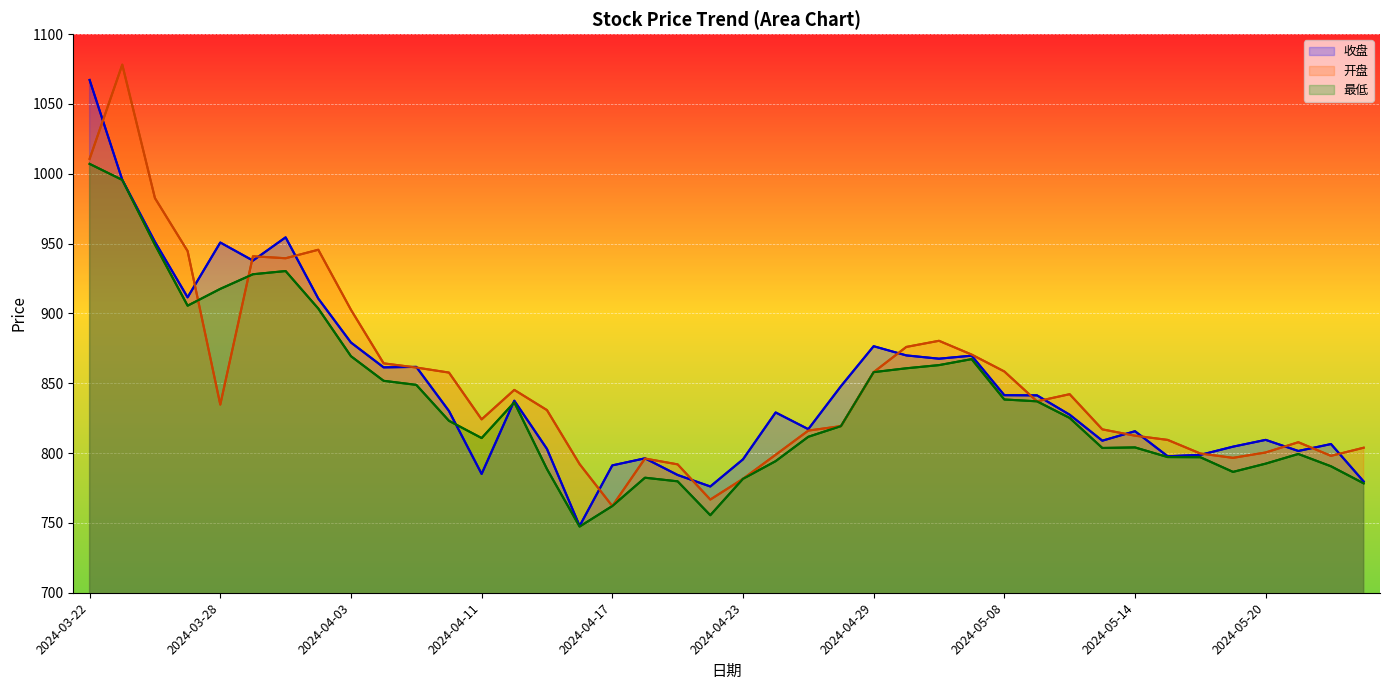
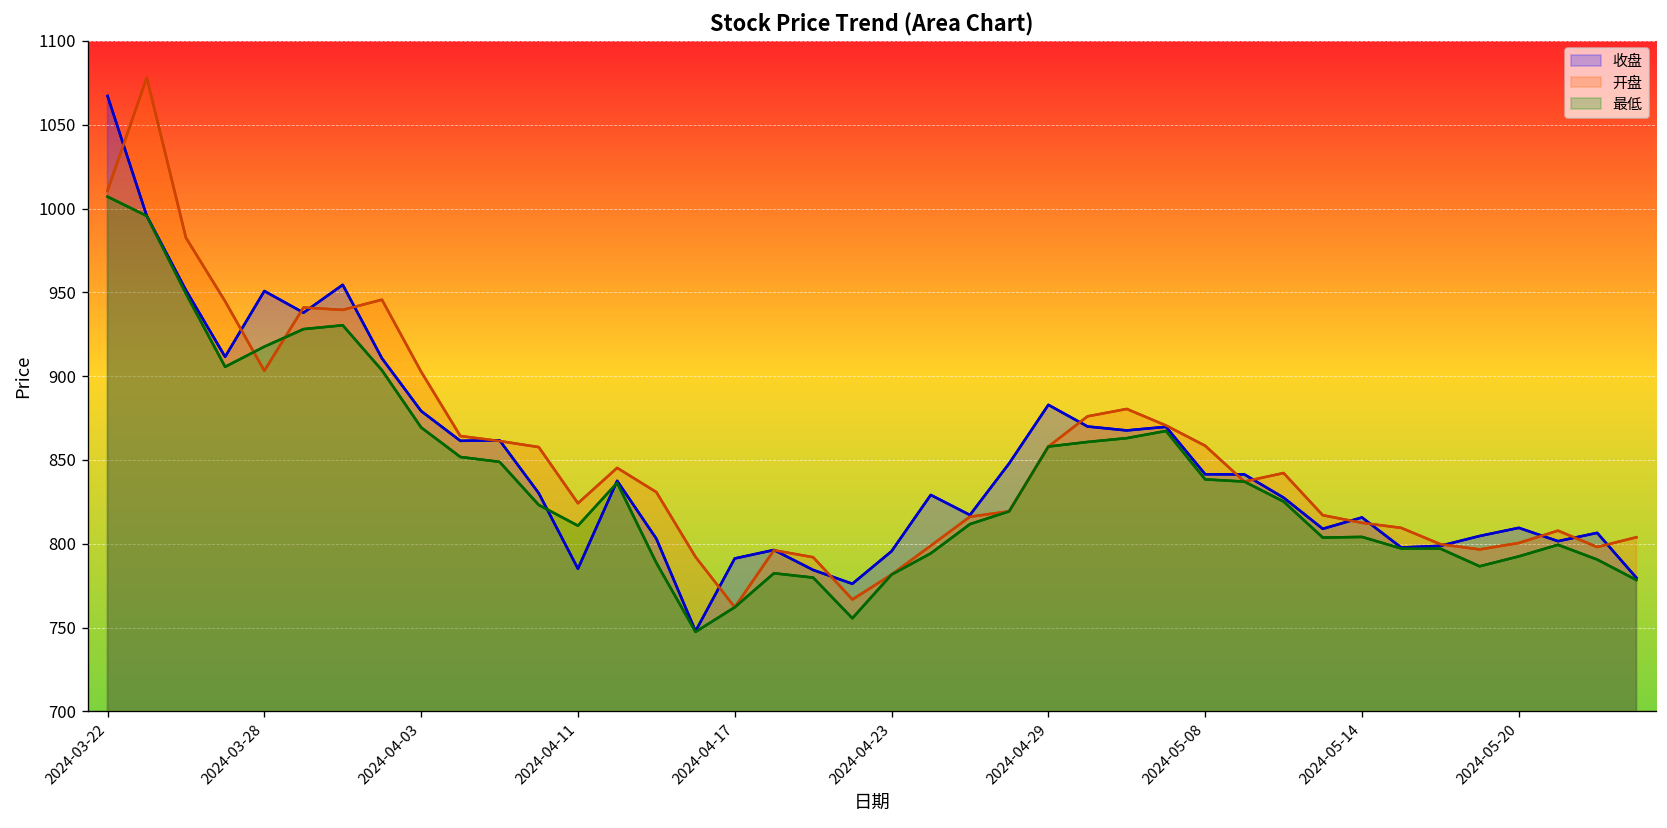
开盘, 2024-03-28: 835 -> 903
收盘, 2024-04-29: 877 -> 883
